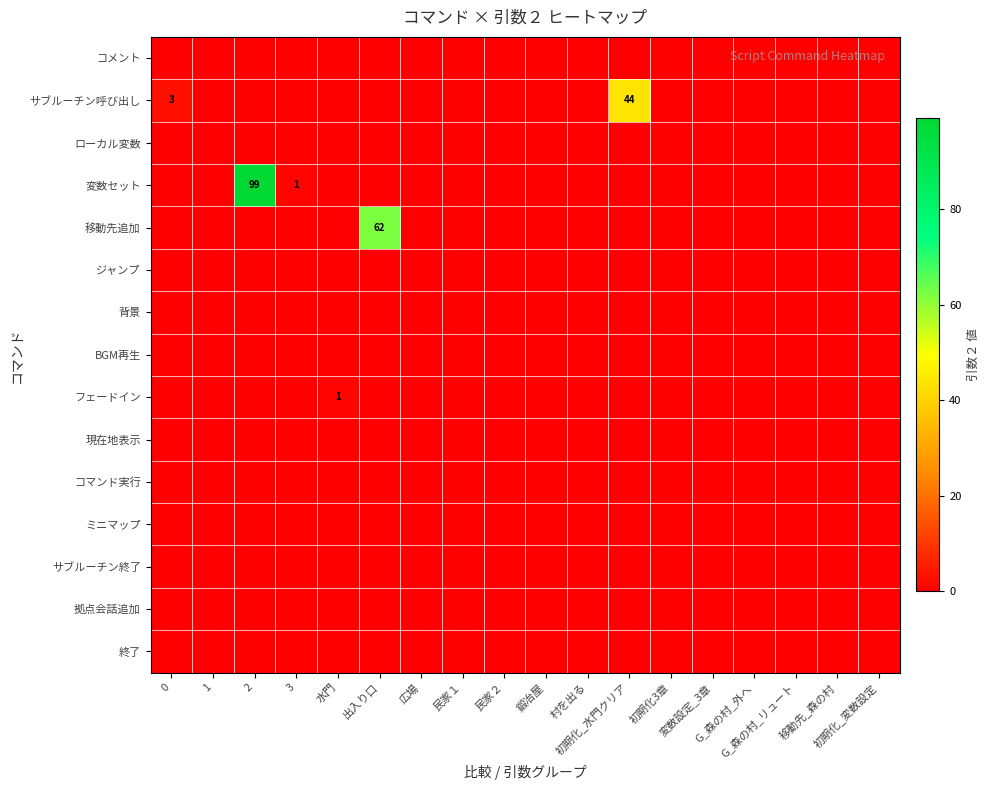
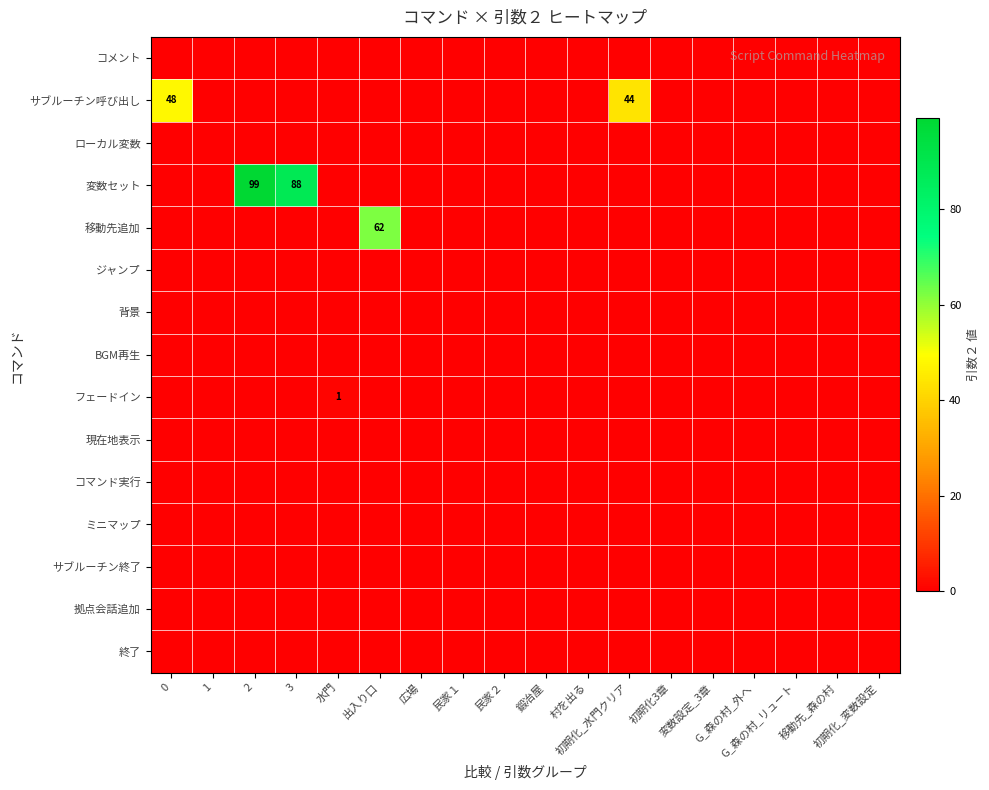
サブルーチン呼び出し, 0: 3 -> 48
変数セット, 3: 1 -> 88
